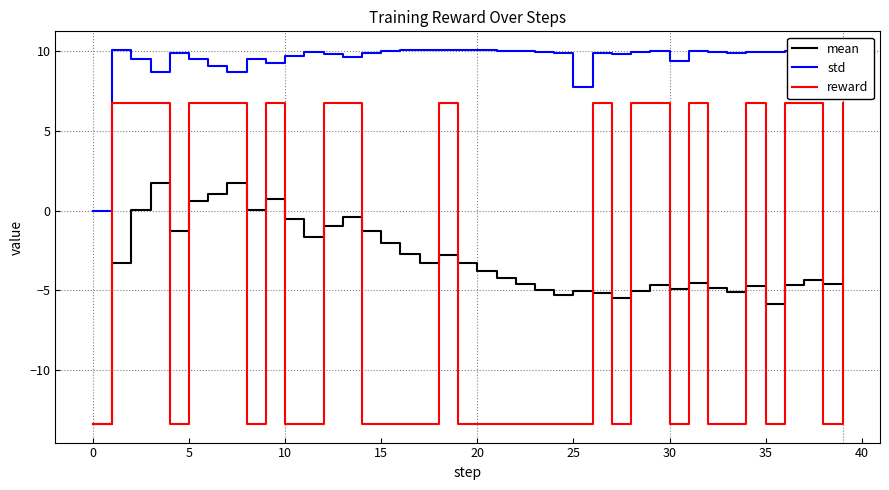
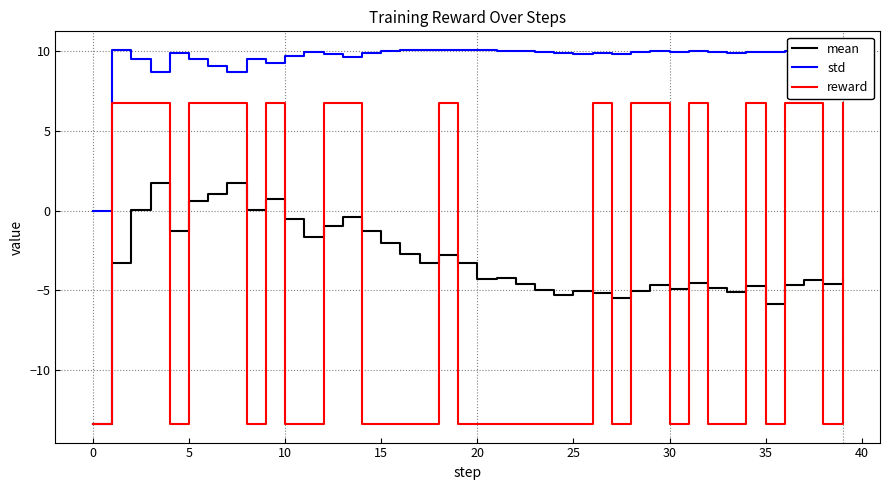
mean, 20: -3.8 -> -4.3
std, 25: 7.7 -> 9.8
std, 30: 9.4 -> 9.9
